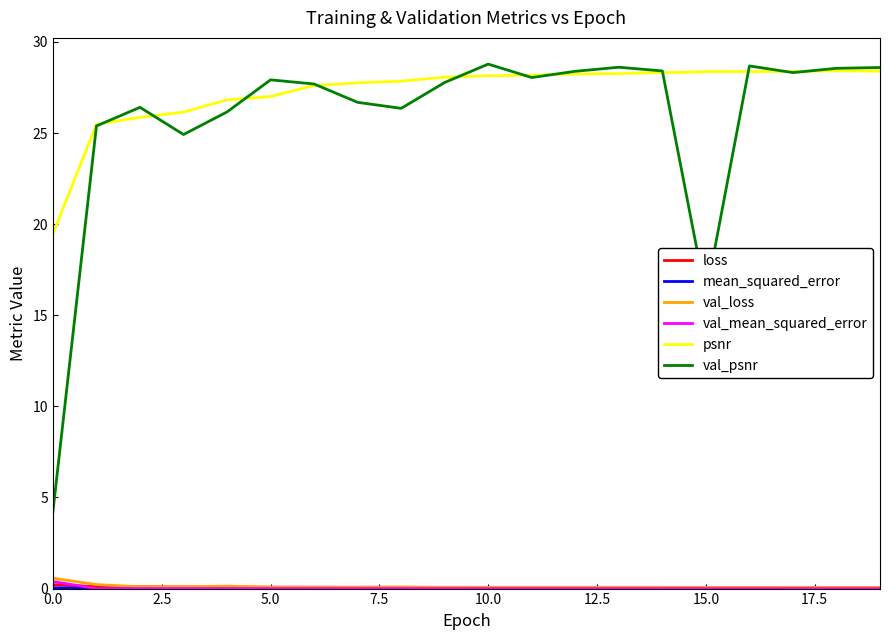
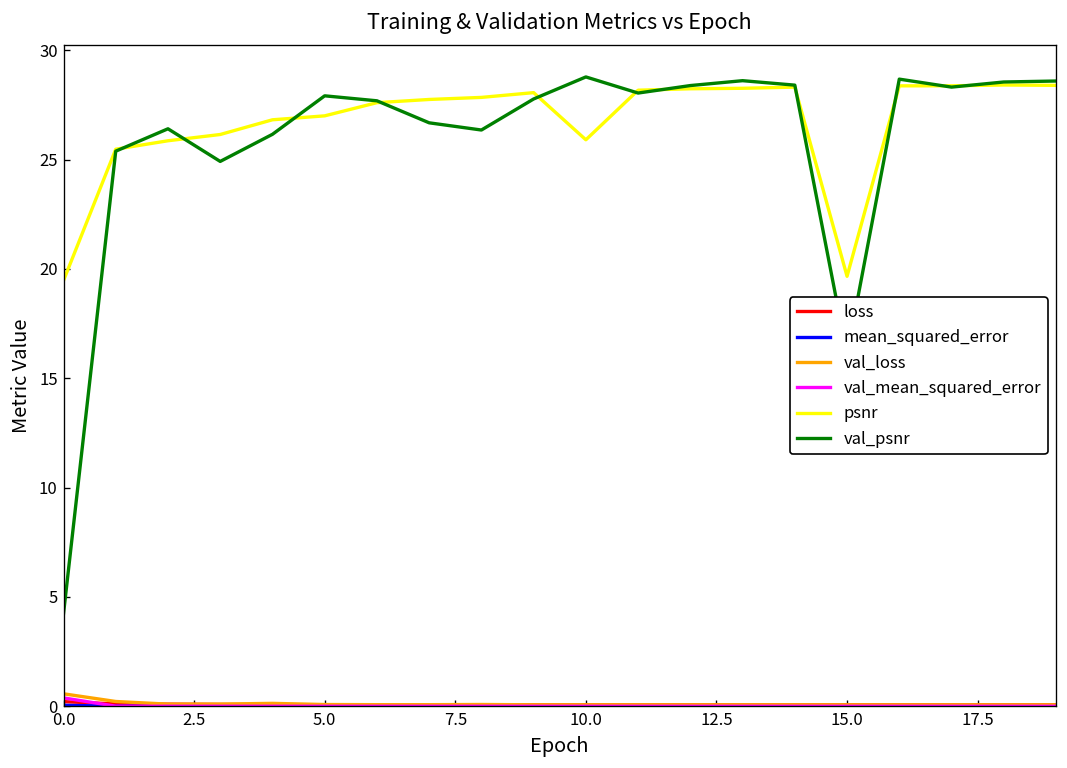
psnr, 10.0: 28.1 -> 25.9
psnr, 15.0: 28.4 -> 19.7
